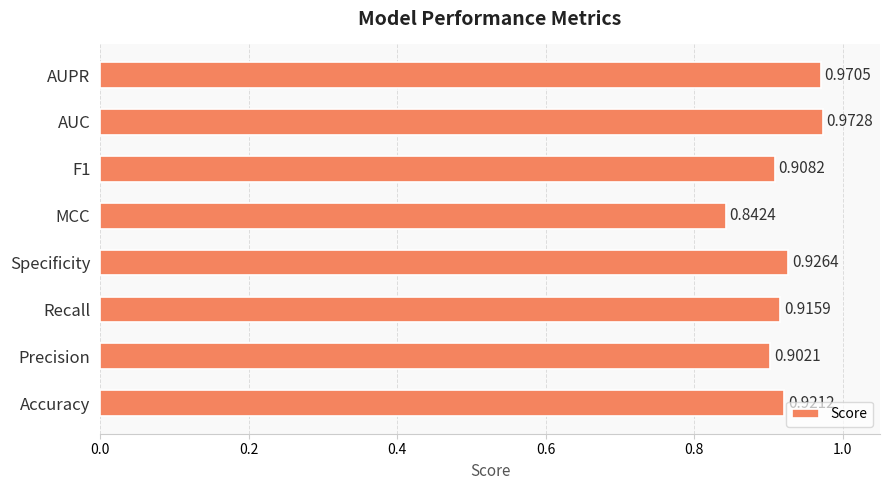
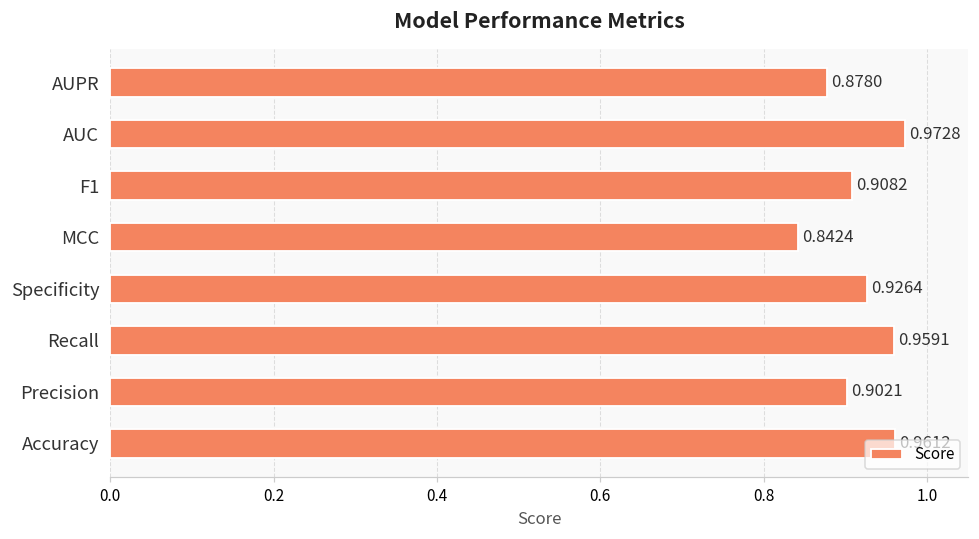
AUPR: 0.9705 -> 0.8780
Recall: 0.9159 -> 0.9591
Accuracy: 0.9212 -> 0.9612
